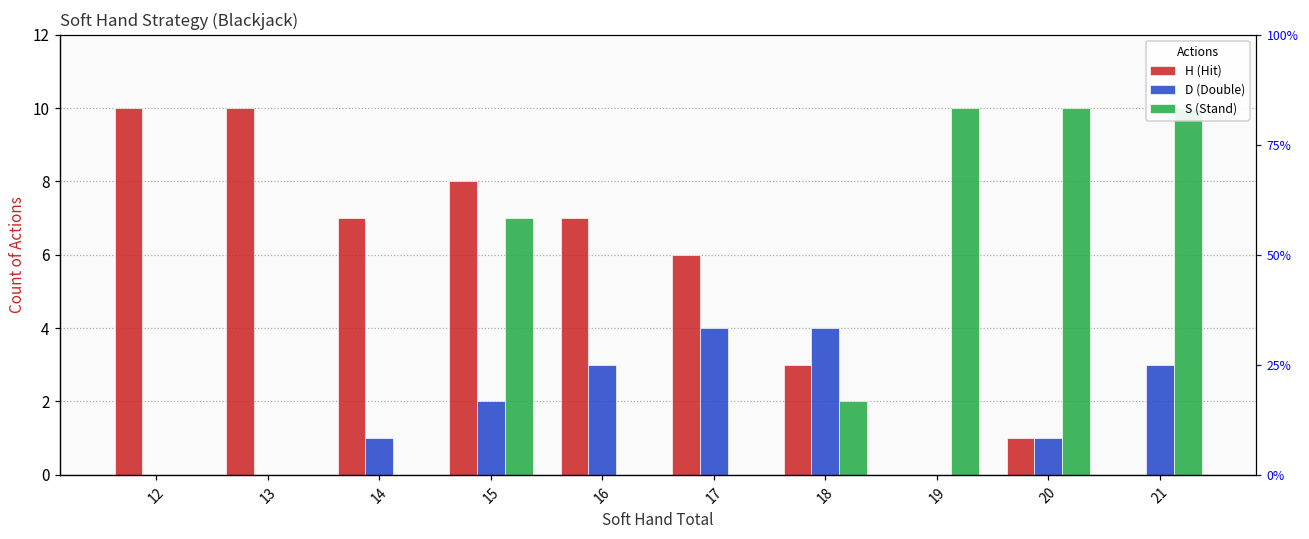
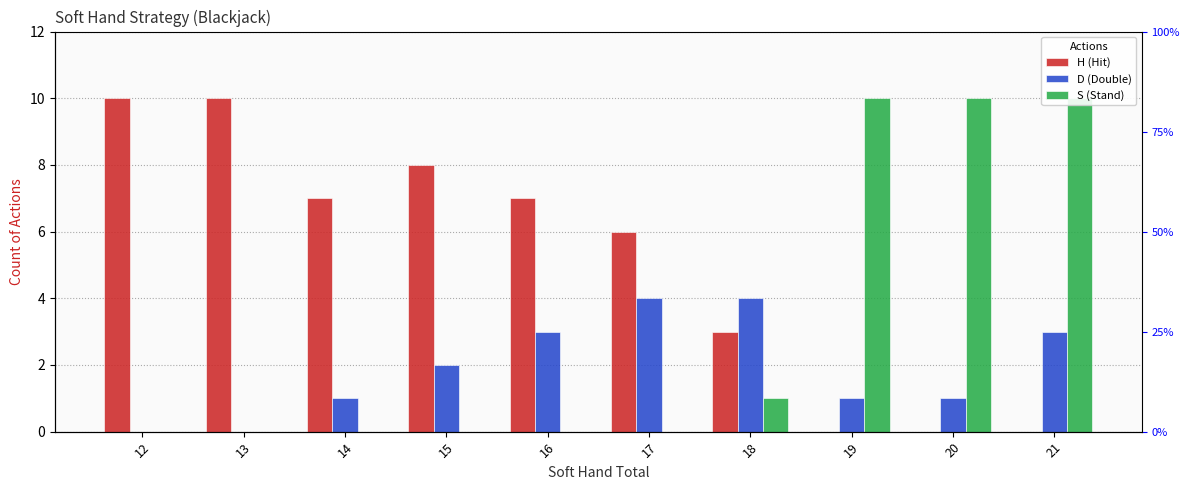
S (Stand), 15: 7 -> 0
S (Stand), 18: 2 -> 1
D (Double), 19: 0 -> 1
H (Hit), 20: 1 -> 0
